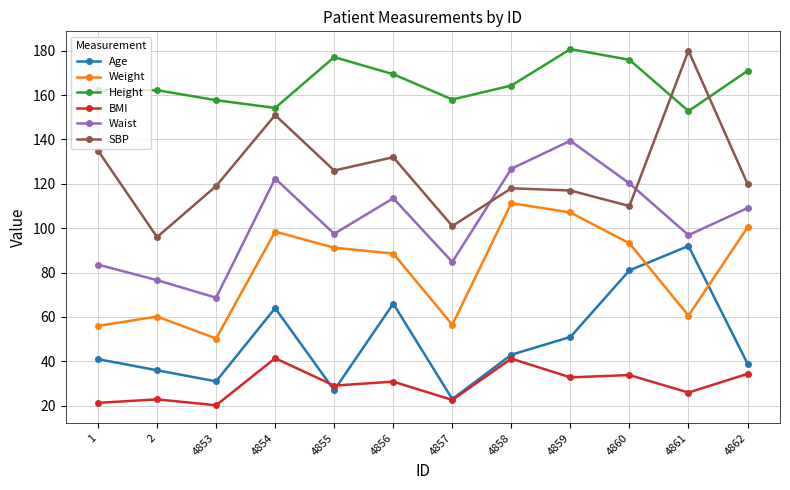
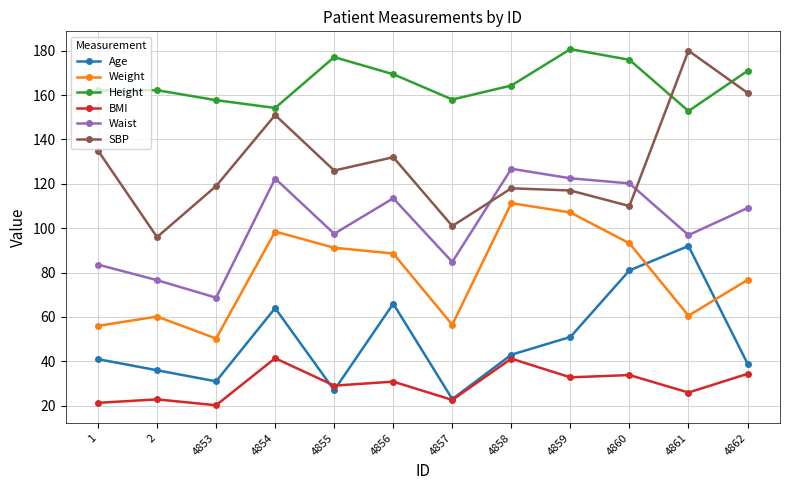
Waist, 4859: 139 -> 123
Weight, 4862: 100 -> 77
SBP, 4862: 120 -> 161
